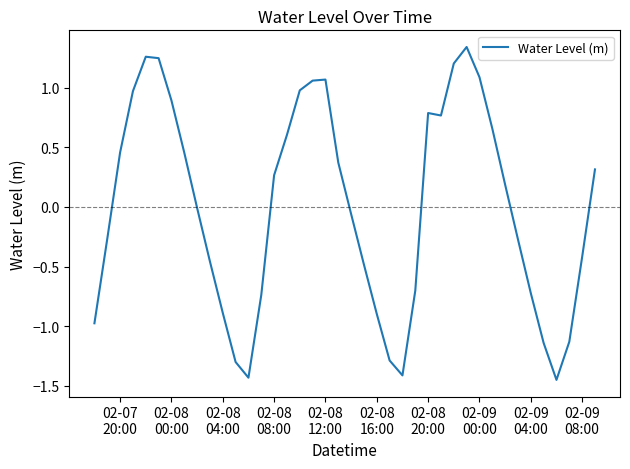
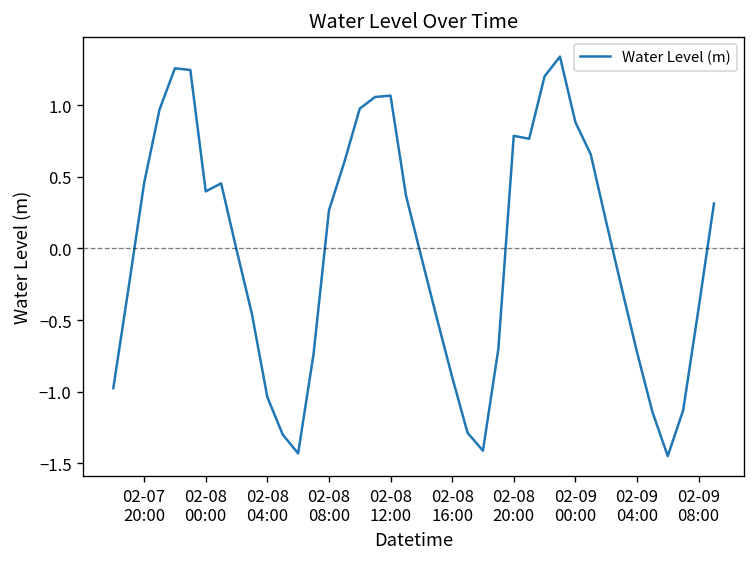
02-08 00:00: 0.89 -> 0.40
02-08 04:00: -0.89 -> -1.04
02-09 00:00: 1.09 -> 0.88
